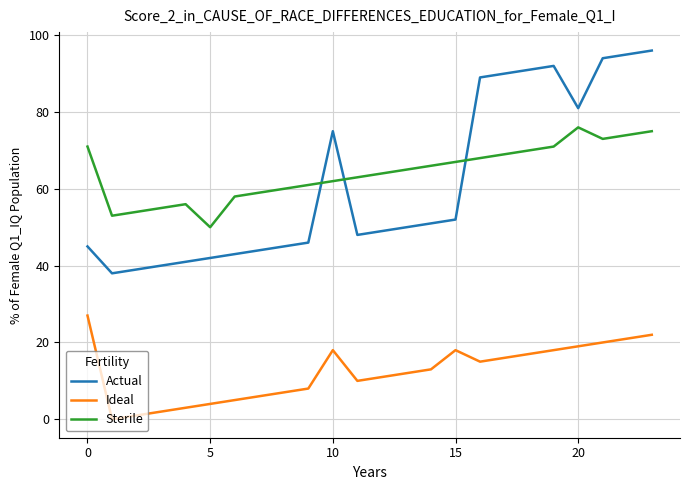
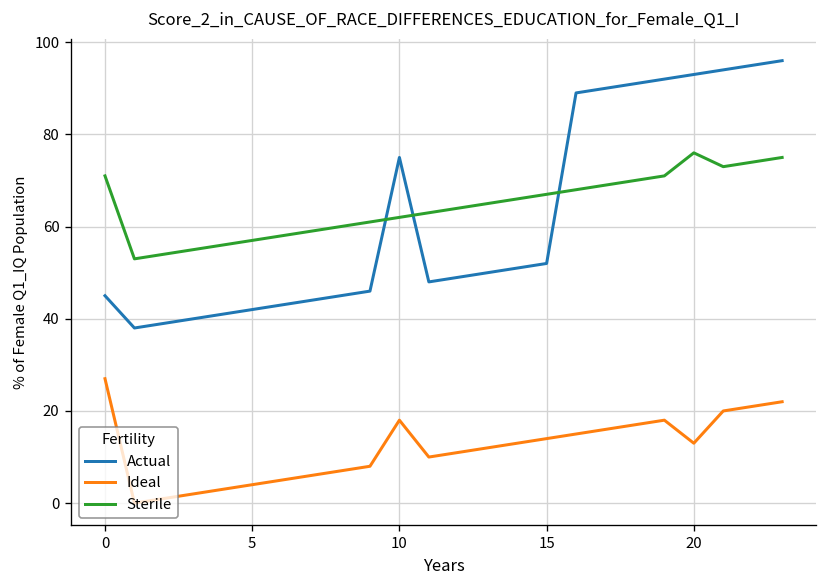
Sterile, 5: 50 -> 57
Ideal, 15: 18 -> 14
Actual, 20: 81 -> 93
Ideal, 20: 19 -> 13
